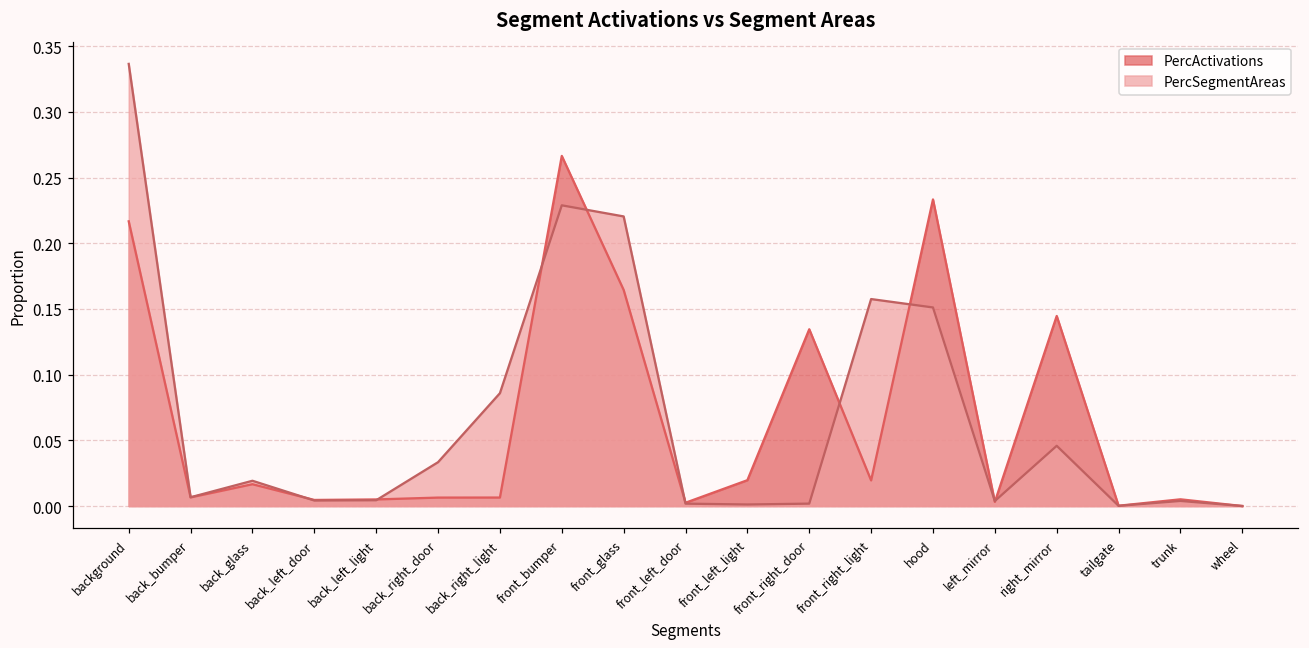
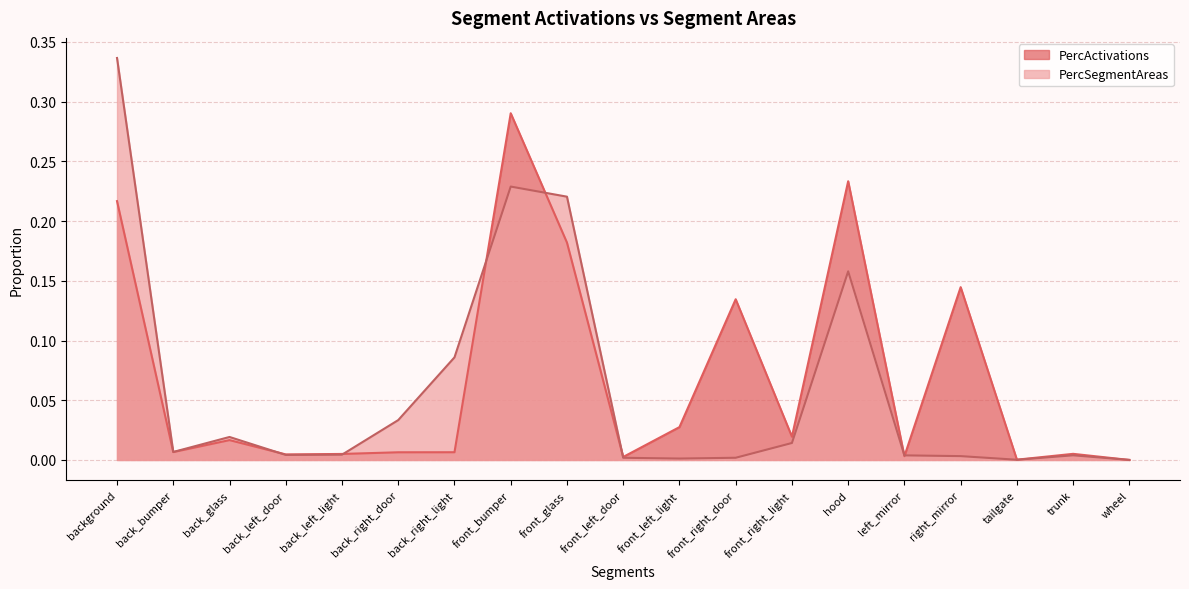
PercActivations, front_bumper: 0.267 -> 0.290
PercActivations, front_glass: 0.164 -> 0.182
PercActivations, front_left_light: 0.020 -> 0.028
PercSegmentAreas, front_right_light: 0.158 -> 0.014
PercSegmentAreas, hood: 0.151 -> 0.158
PercSegmentAreas, right_mirror: 0.046 -> 0.003
